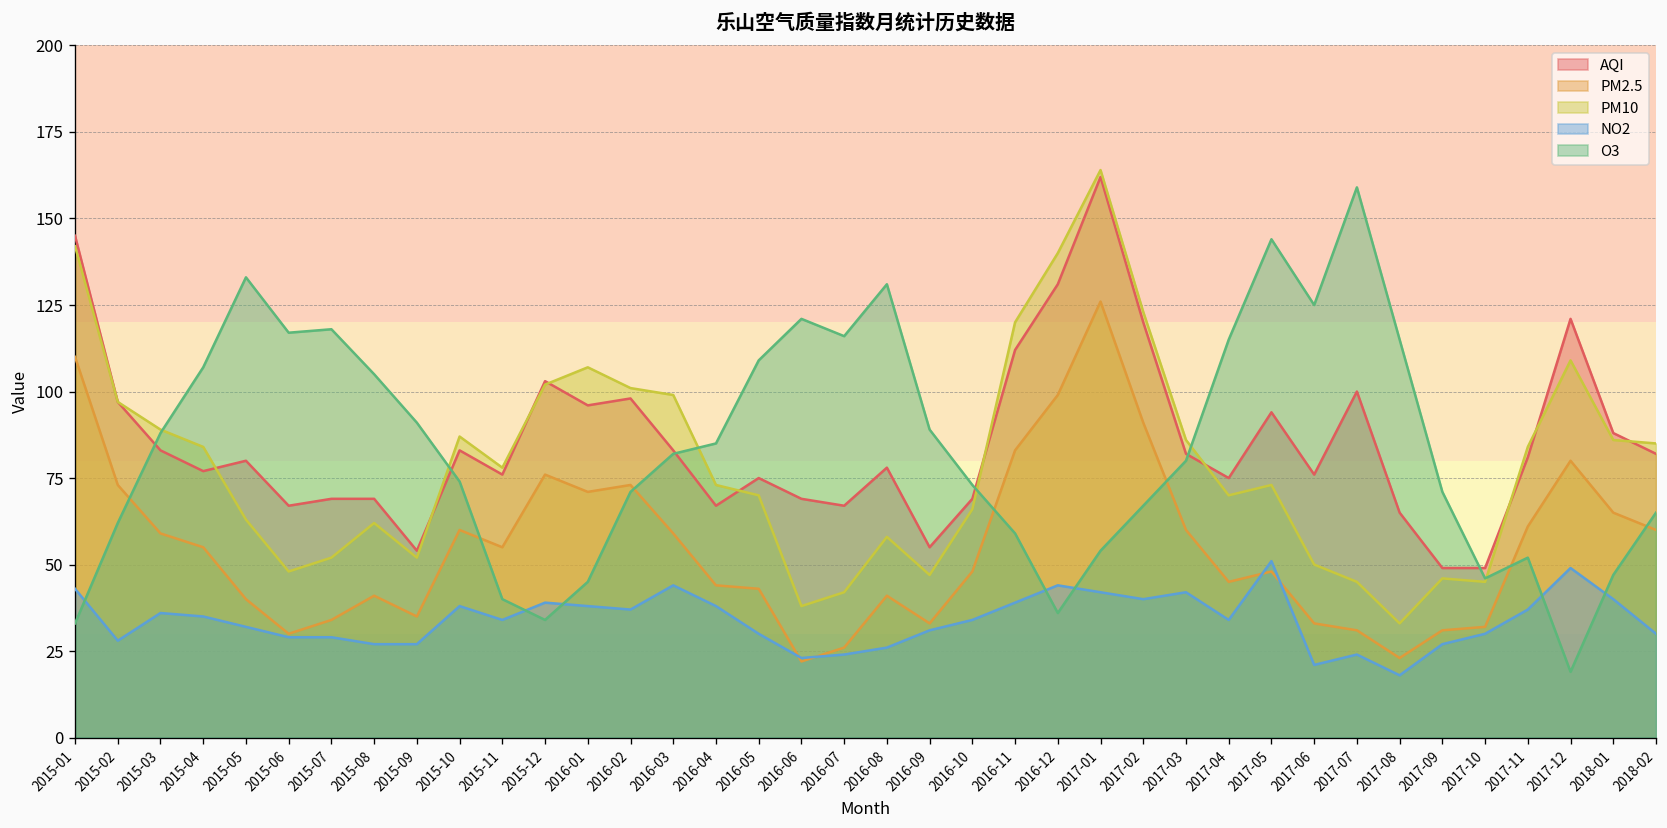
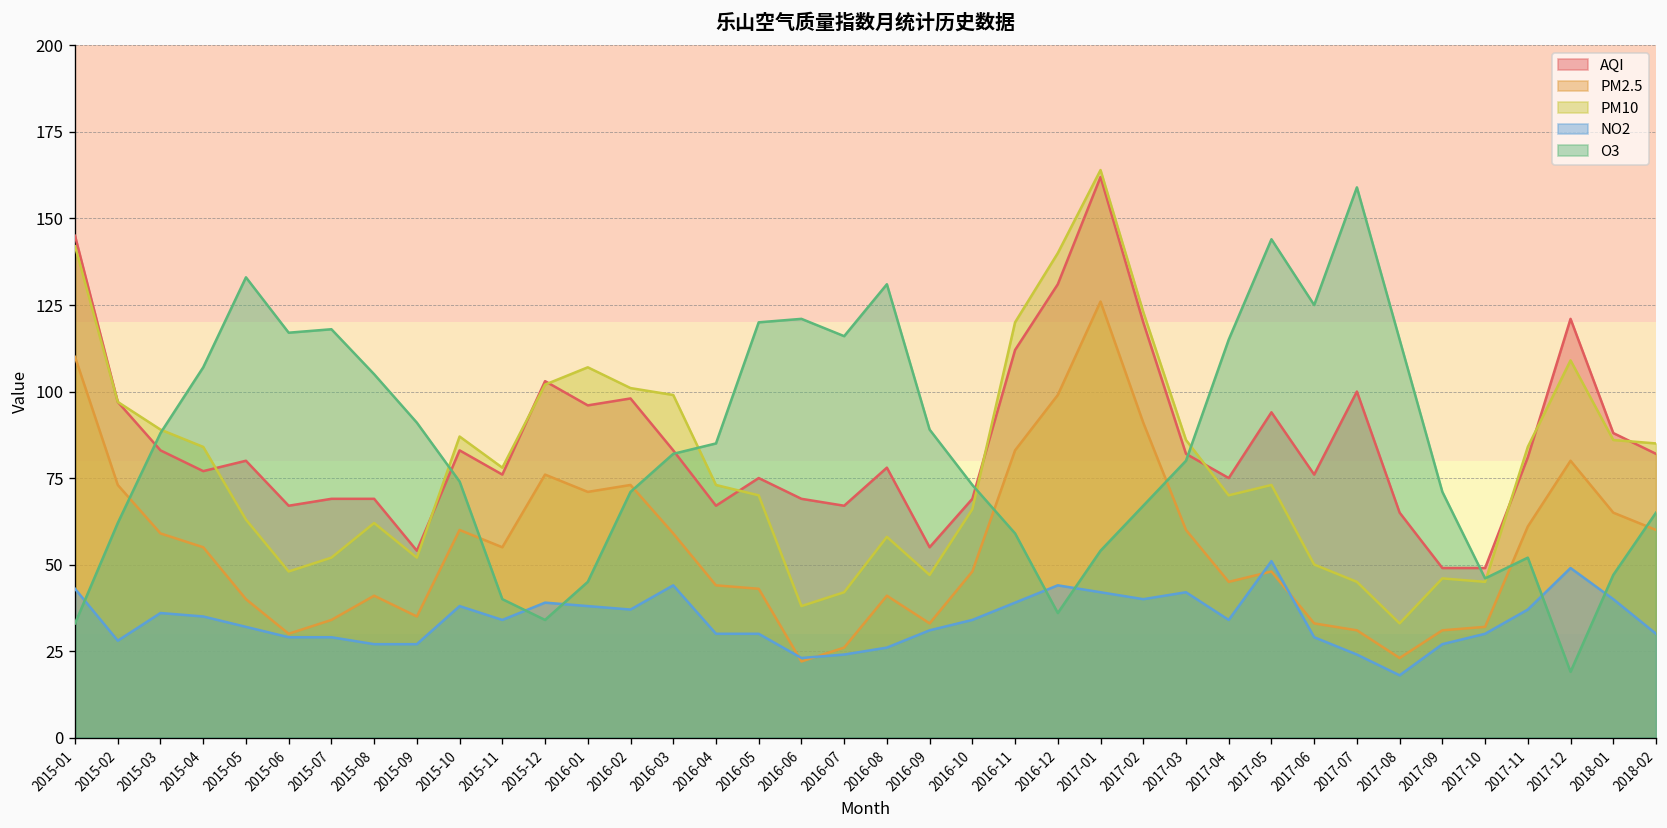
NO2, 2016-04: 38 -> 30
O3, 2016-05: 109 -> 120
NO2, 2017-06: 21 -> 29
